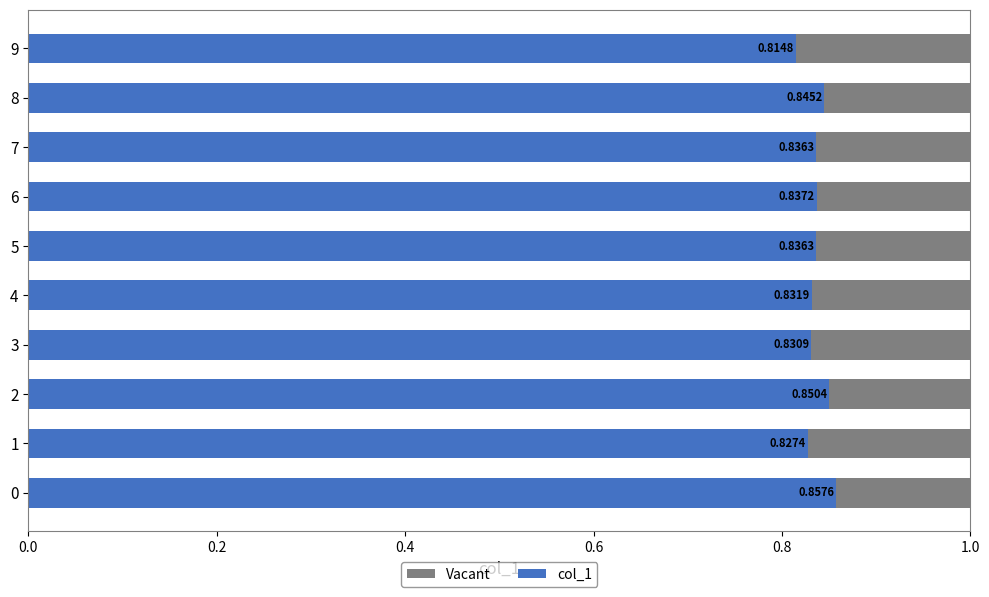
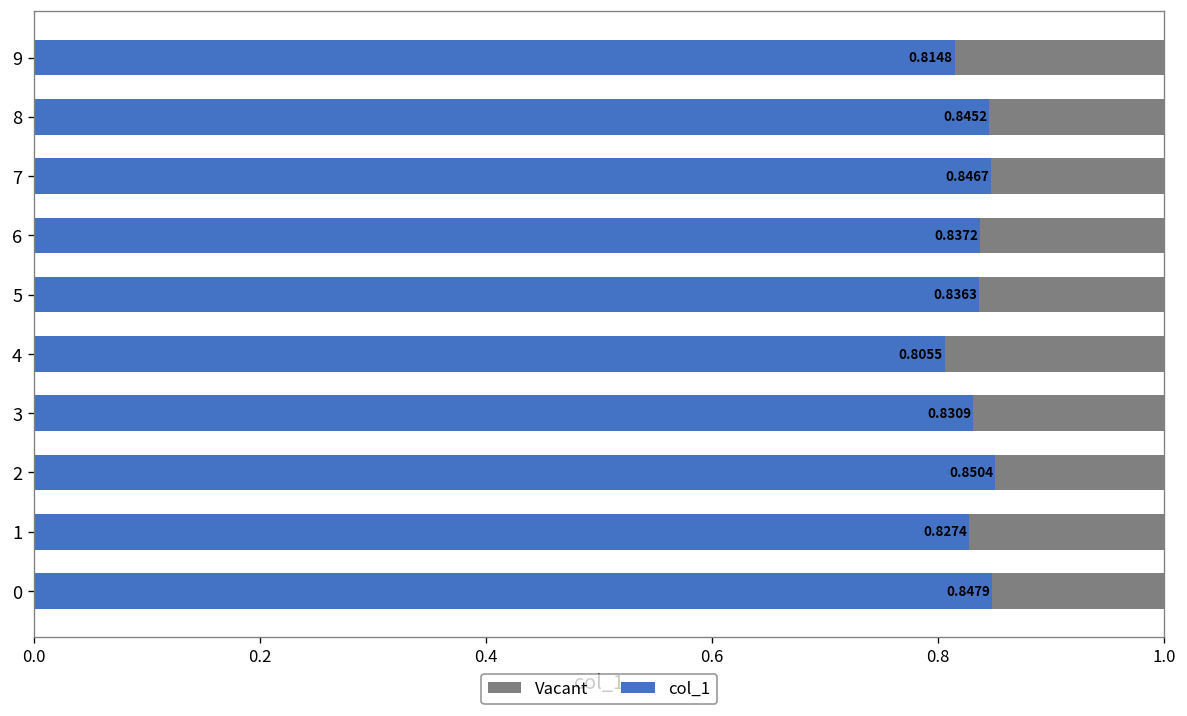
col_1, 7: 0.8363 -> 0.8467
col_1, 4: 0.8319 -> 0.8055
col_1, 0: 0.8576 -> 0.8479
